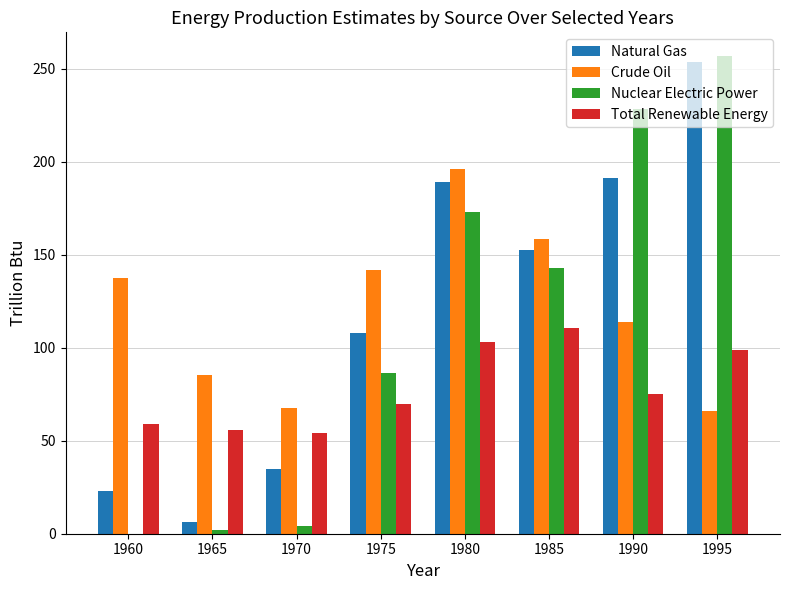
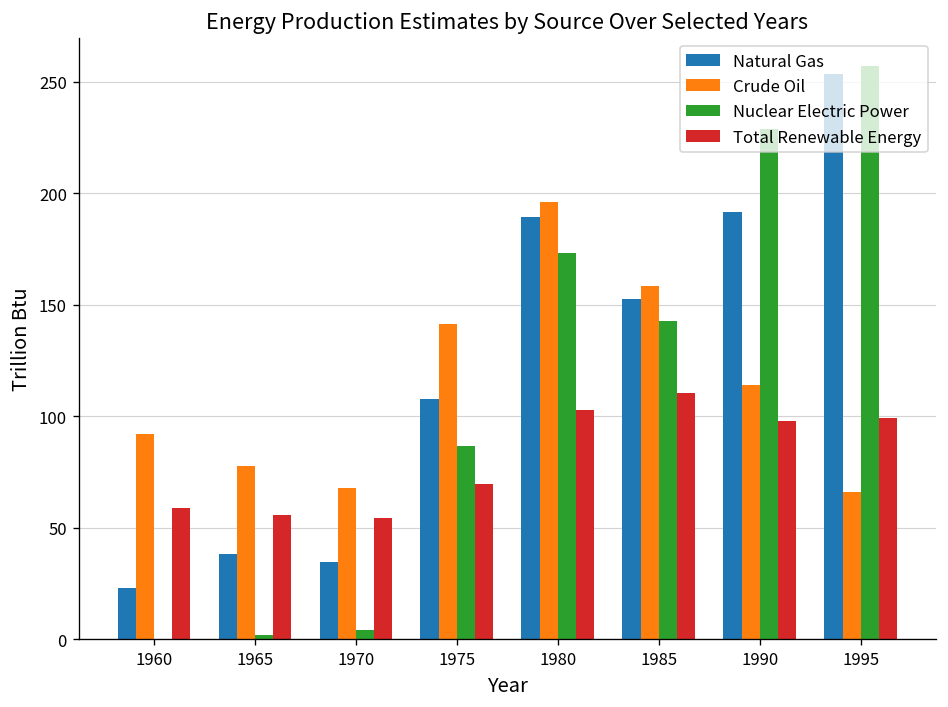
Crude Oil, 1960: 138 -> 92
Natural Gas, 1965: 6 -> 38
Crude Oil, 1965: 85 -> 78
Total Renewable Energy, 1990: 75 -> 98
